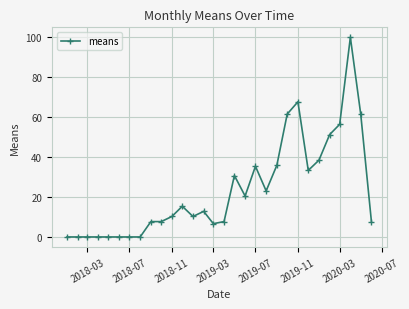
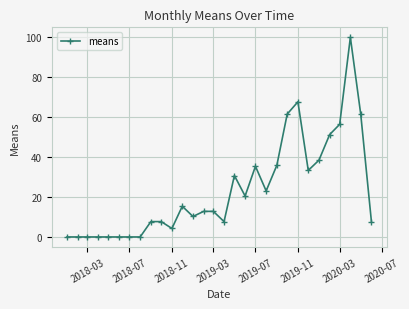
2018-11: 10 -> 4
2019-03: 7 -> 13
